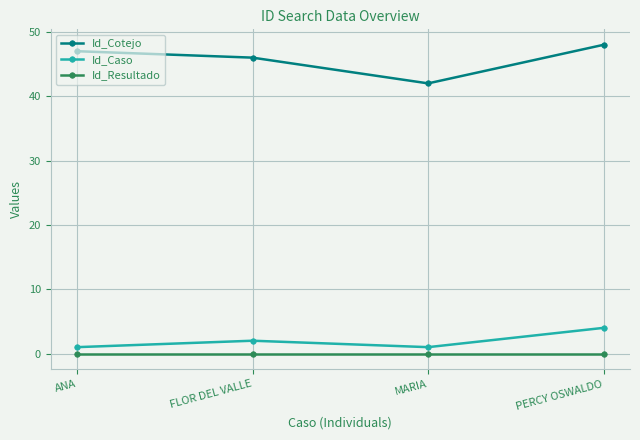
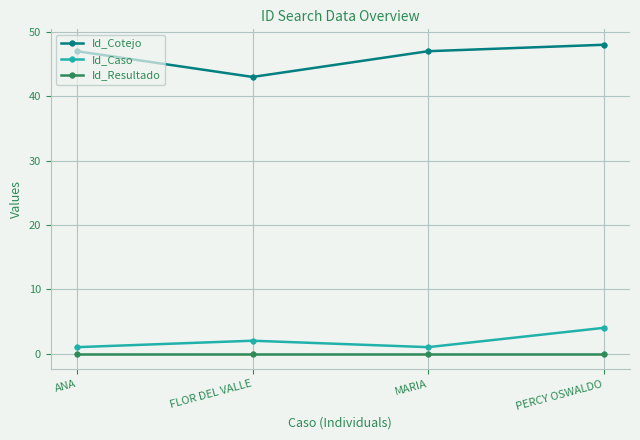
Id_Cotejo, FLOR DEL VALLE: 46 -> 43
Id_Cotejo, MARIA: 42 -> 47
